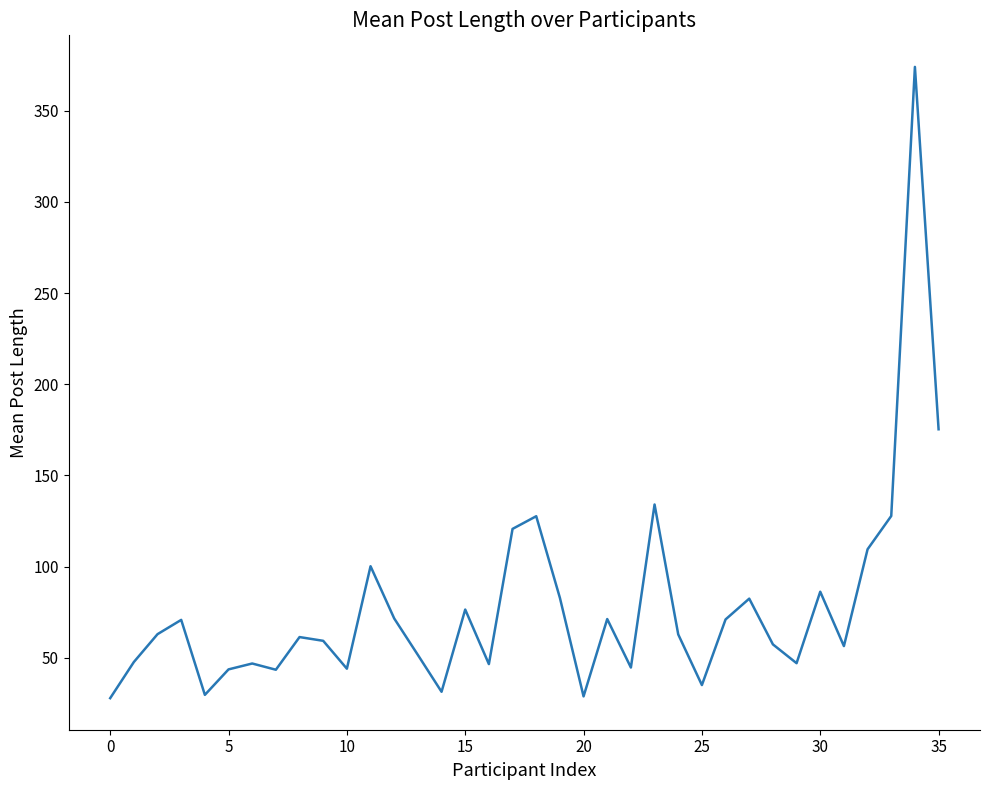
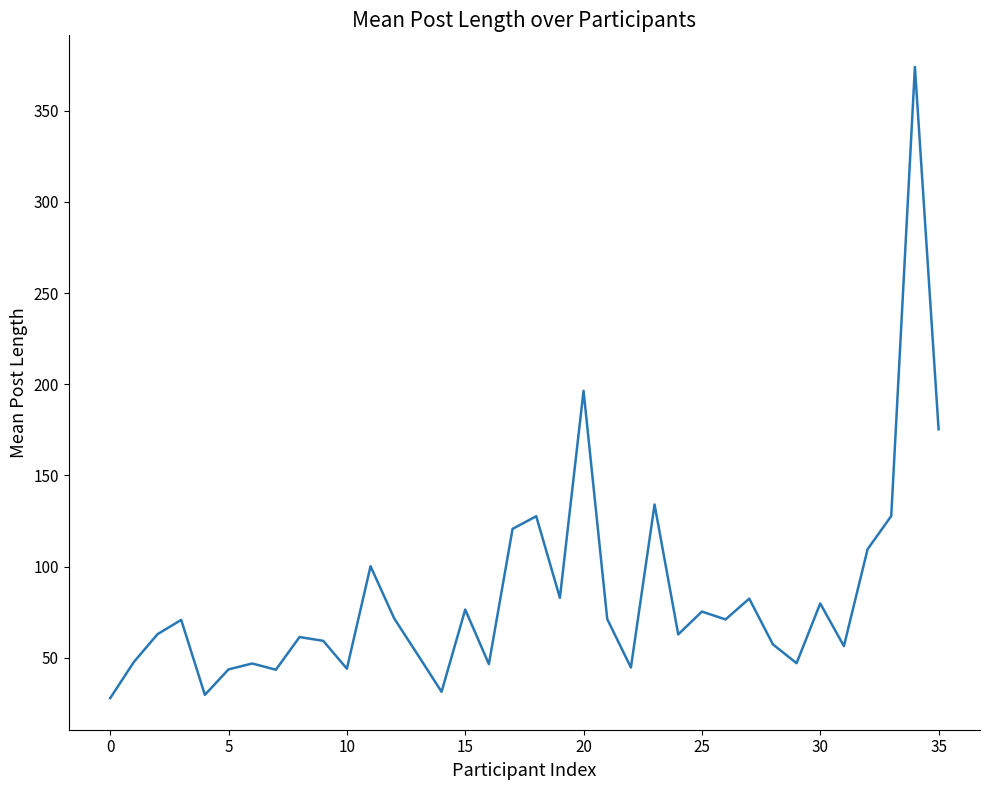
20: 29 -> 196
25: 35 -> 75
30: 86 -> 80
